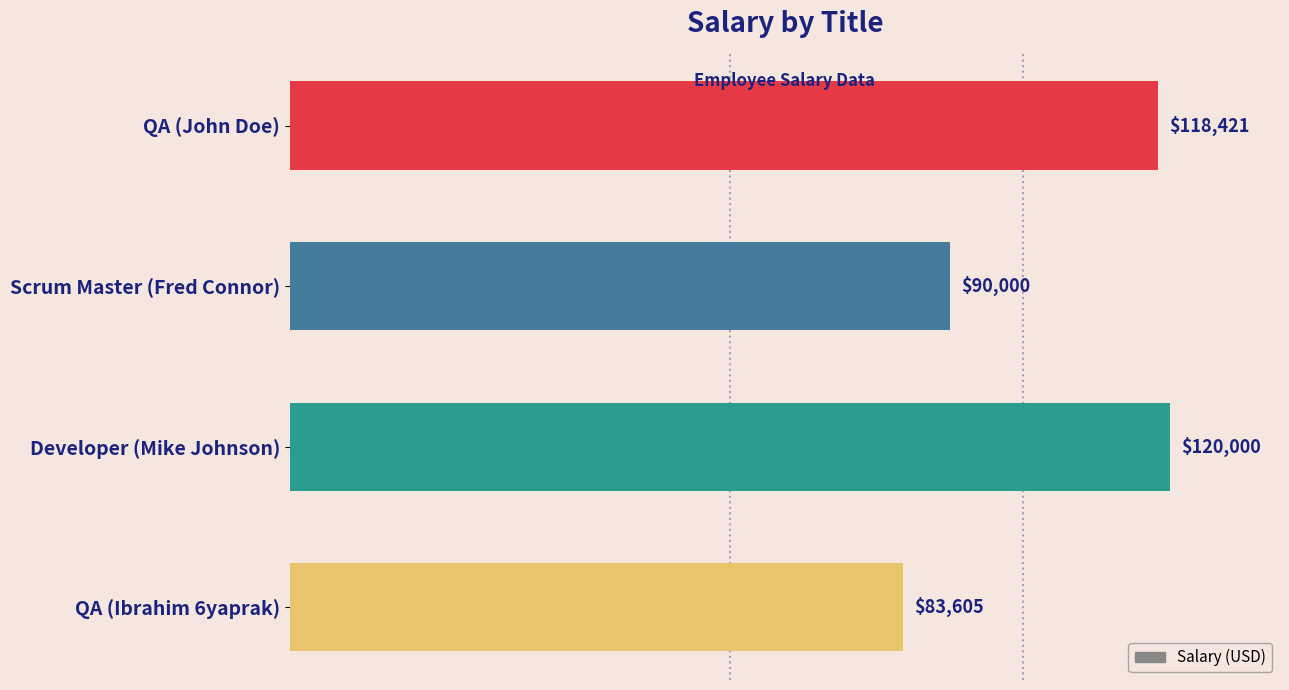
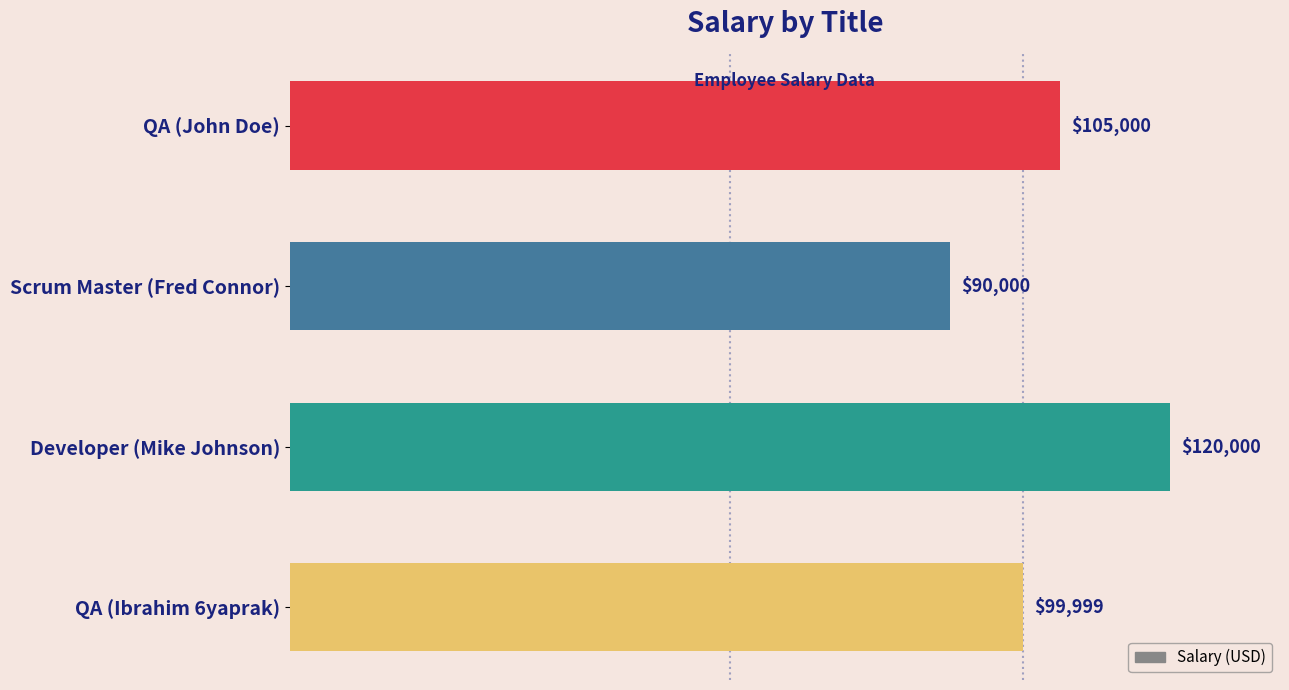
QA (John Doe): $118,421 -> $105,000
QA (Ibrahim 6yaprak): $83,605 -> $99,999
